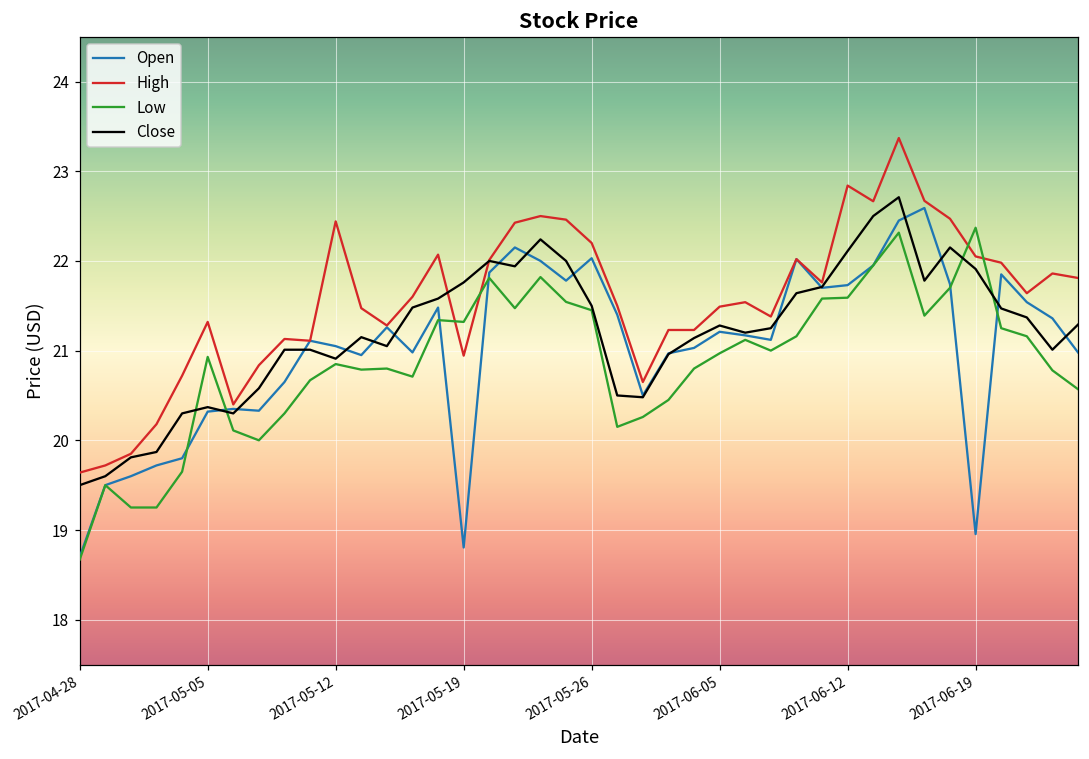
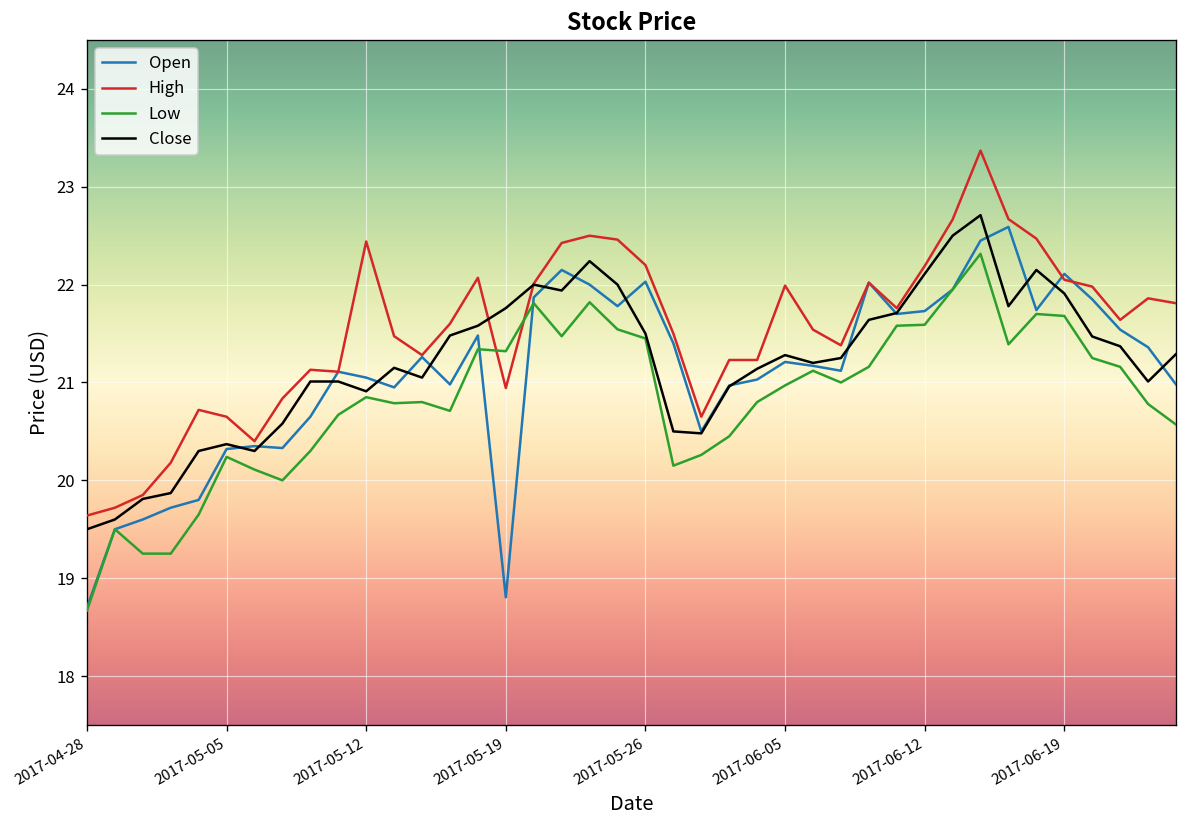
High, 2017-05-05: 21.3 -> 20.7
Low, 2017-05-05: 20.9 -> 20.2
High, 2017-06-05: 21.5 -> 22.0
High, 2017-06-12: 22.8 -> 22.2
Open, 2017-06-19: 19.0 -> 22.1
Low, 2017-06-19: 22.4 -> 21.7
